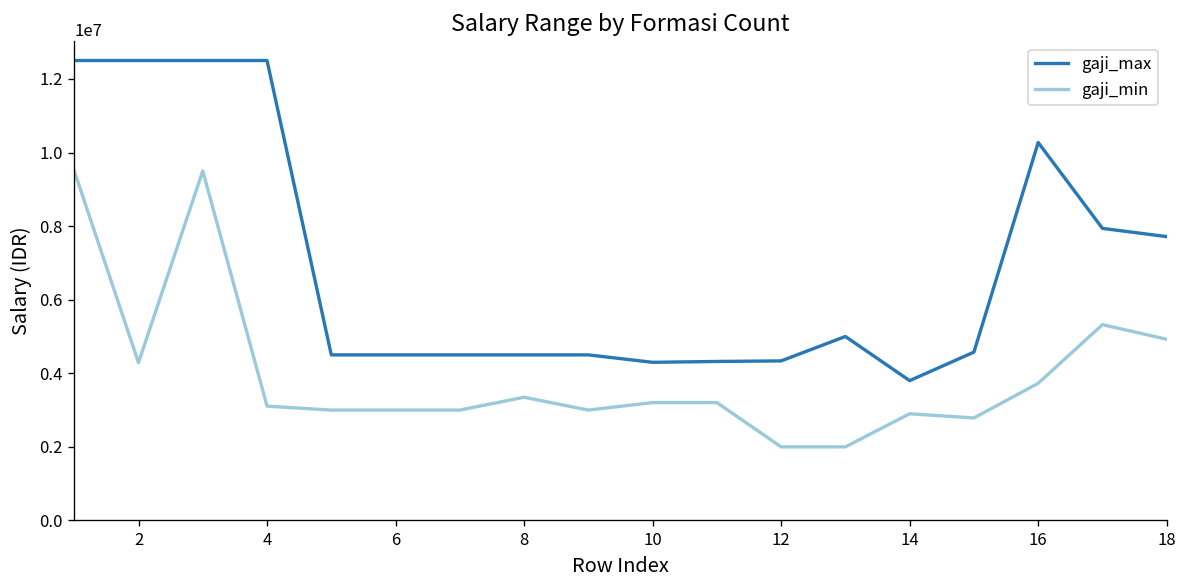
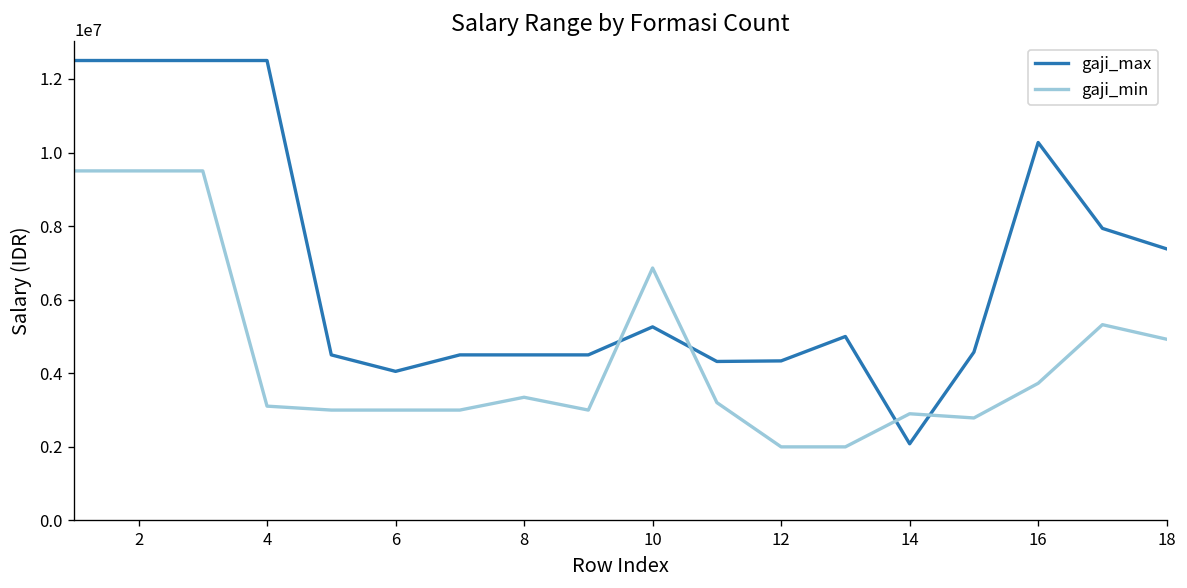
gaji_min, 2: 4300000 -> 9500000
gaji_max, 6: 4500000 -> 4100000
gaji_max, 10: 4300000 -> 5300000
gaji_min, 10: 3200000 -> 6900000
gaji_max, 14: 3800000 -> 2100000
gaji_max, 18: 7700000 -> 7400000
